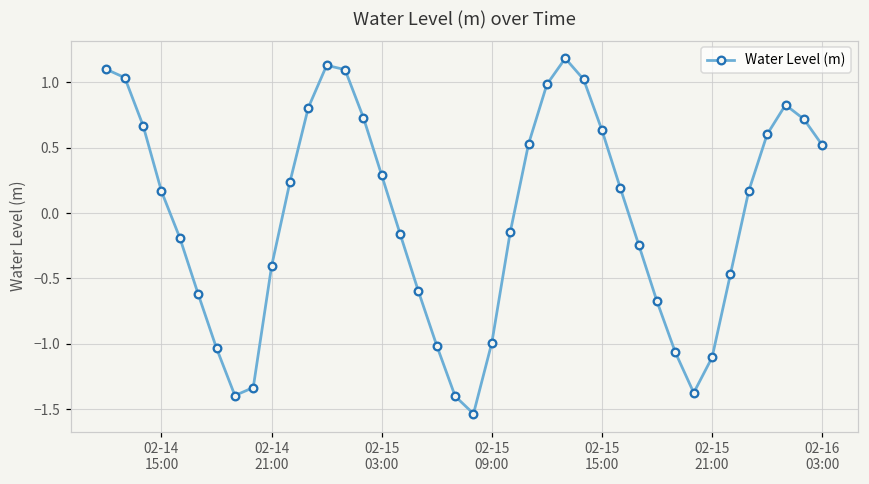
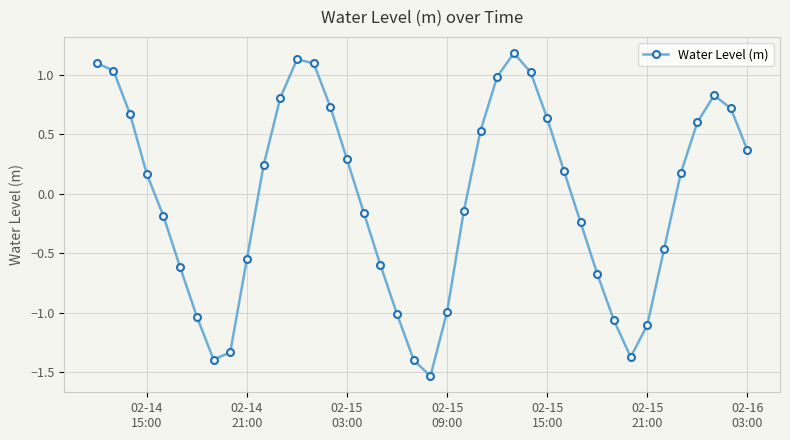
02-14 21:00: -0.41 -> -0.55
02-16 03:00: 0.52 -> 0.36
